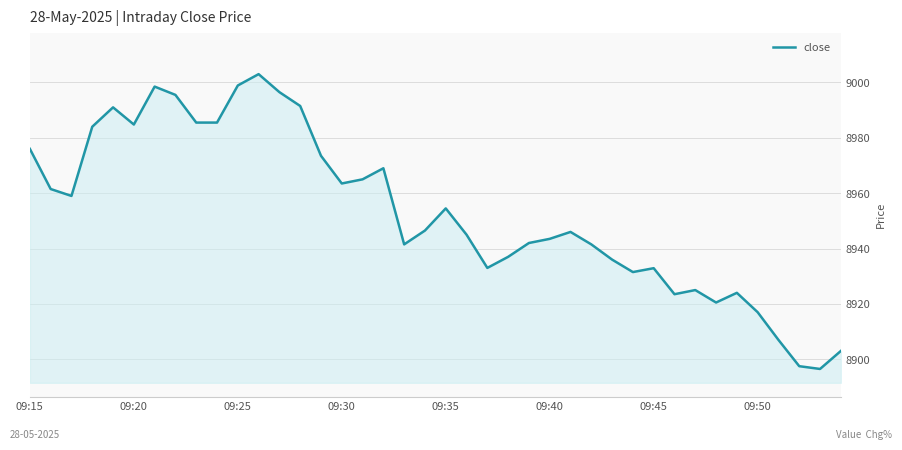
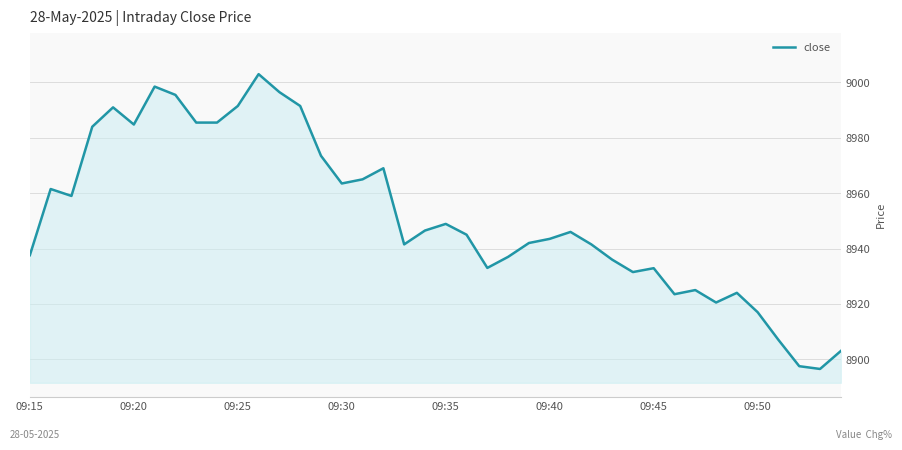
09:15: 8976 -> 8938
09:25: 8999 -> 8992
09:35: 8955 -> 8949
